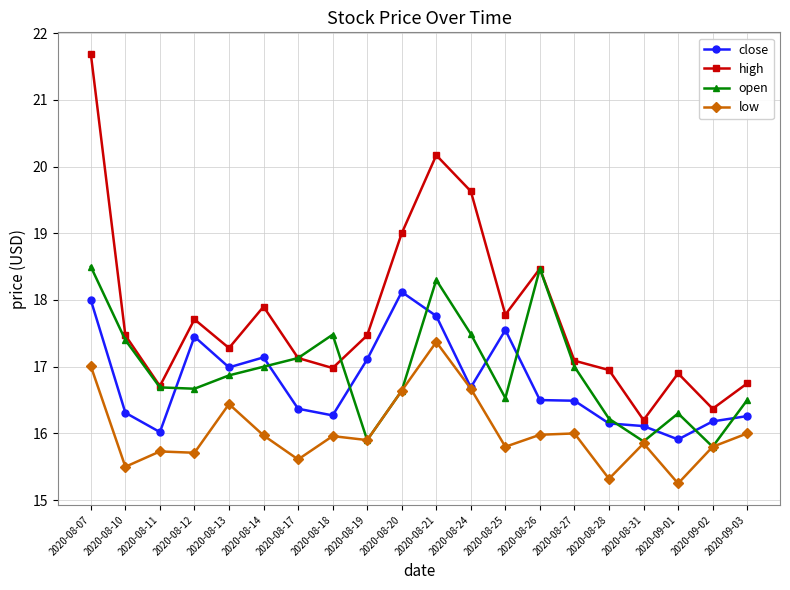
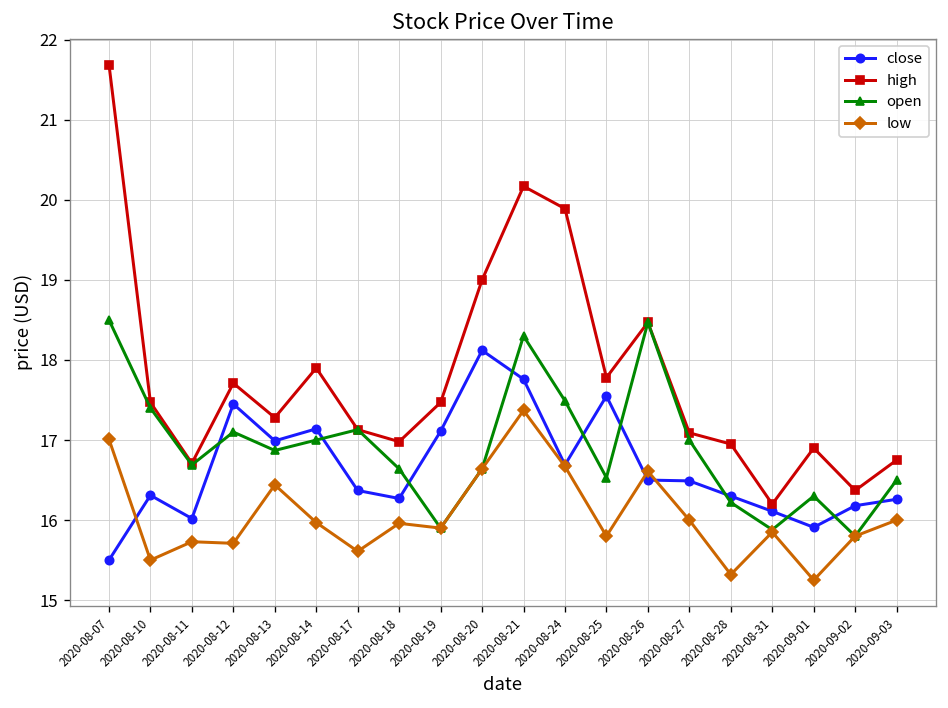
close, 2020-08-07: 18.0 -> 15.5
open, 2020-08-12: 16.7 -> 17.1
open, 2020-08-18: 17.5 -> 16.6
high, 2020-08-24: 19.6 -> 19.9
low, 2020-08-26: 16.0 -> 16.6
close, 2020-08-28: 16.2 -> 16.3
